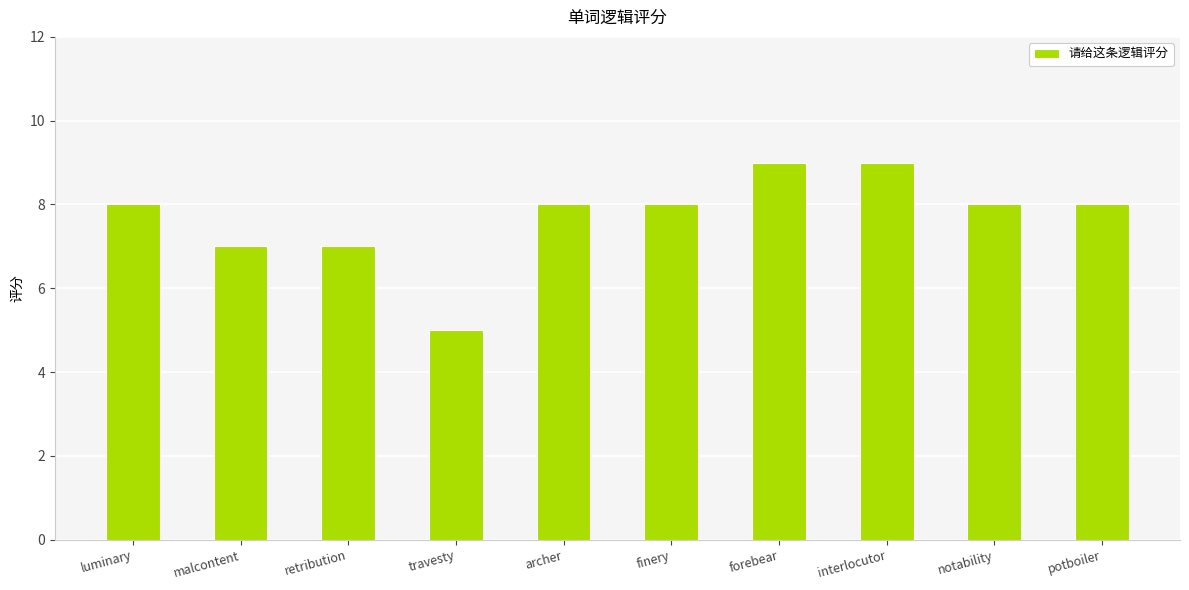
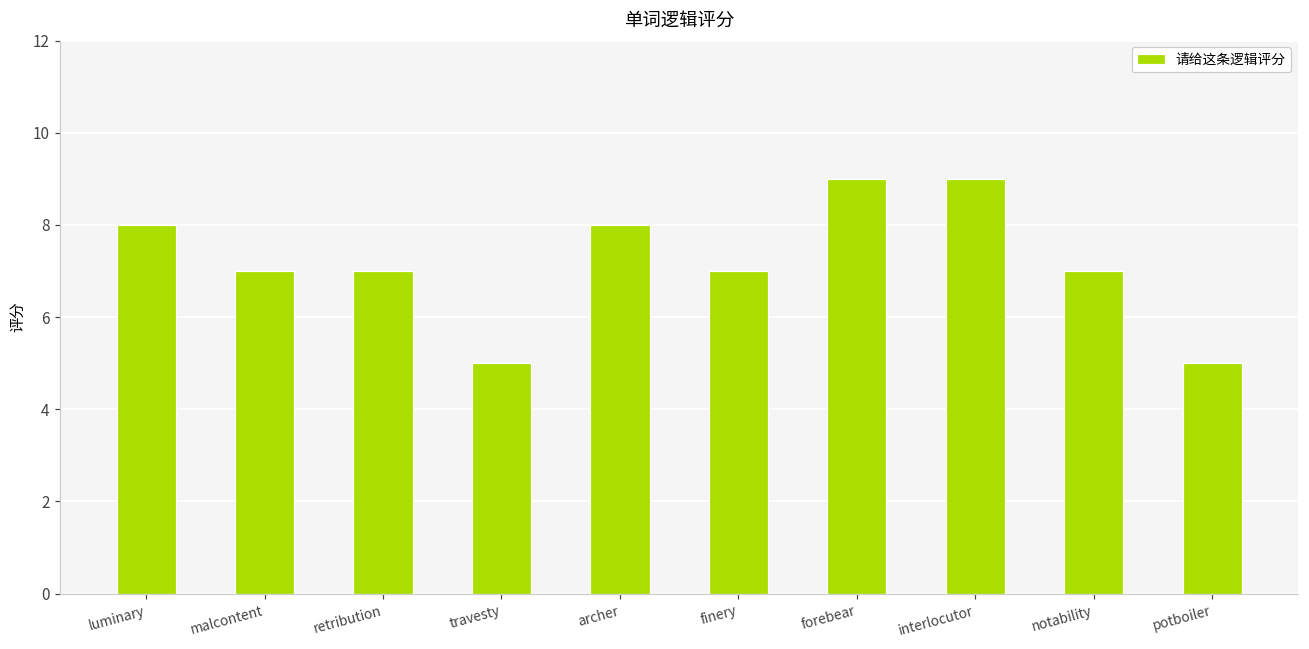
finery: 8 -> 7
notability: 8 -> 7
potboiler: 8 -> 5
